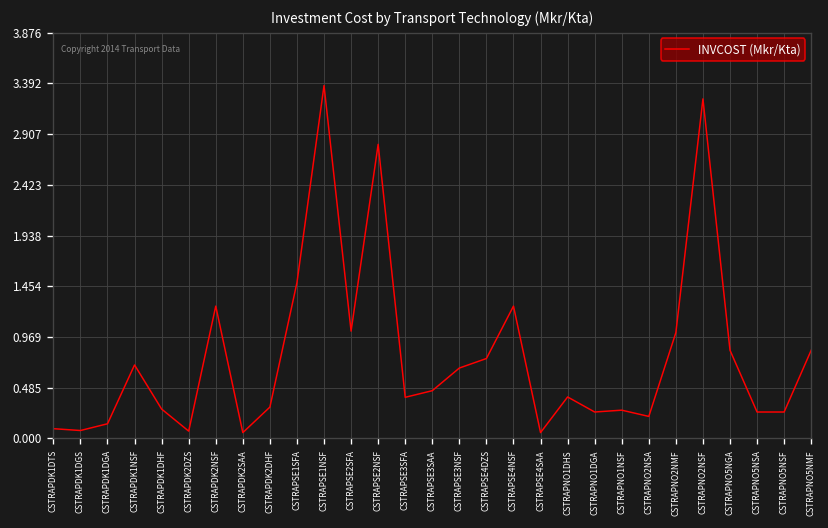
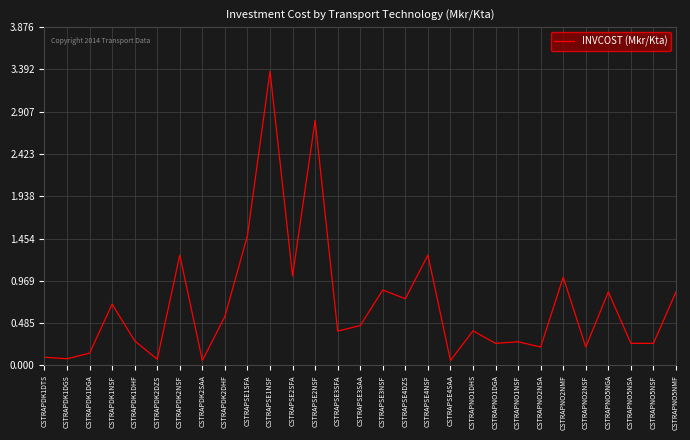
CSTRAPDK2DHF: 0.3 -> 0.6
CSTRAPSE3NSF: 0.7 -> 0.9
CSTRAPNO2NSF: 3.2 -> 0.2
